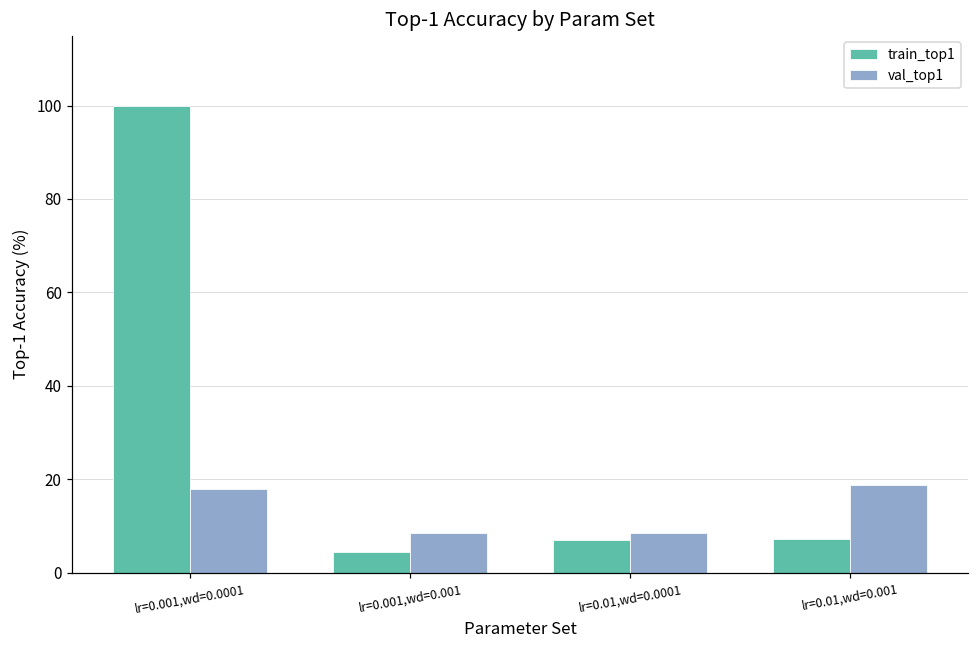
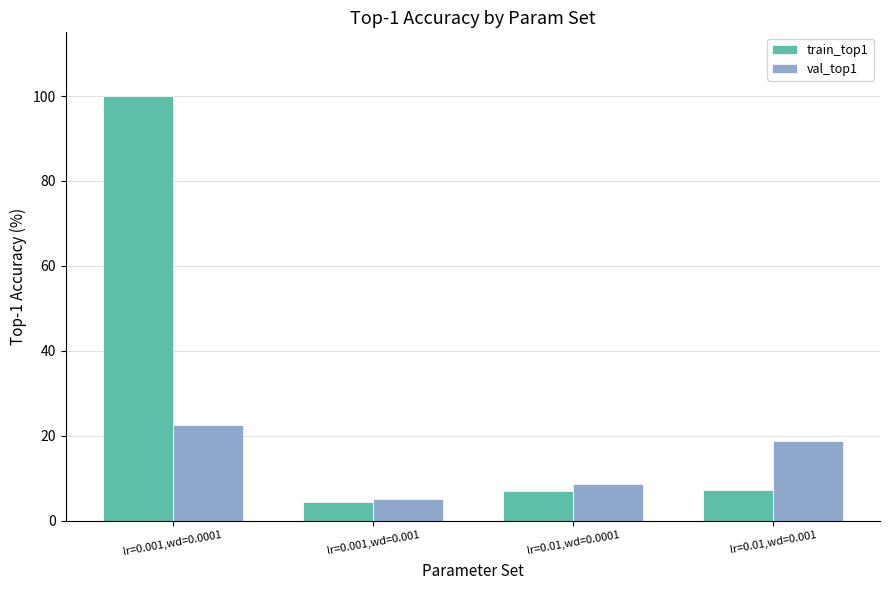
val_top1, lr=0.001,wd=0.0001: 18 -> 22
val_top1, lr=0.001,wd=0.001: 9 -> 5
